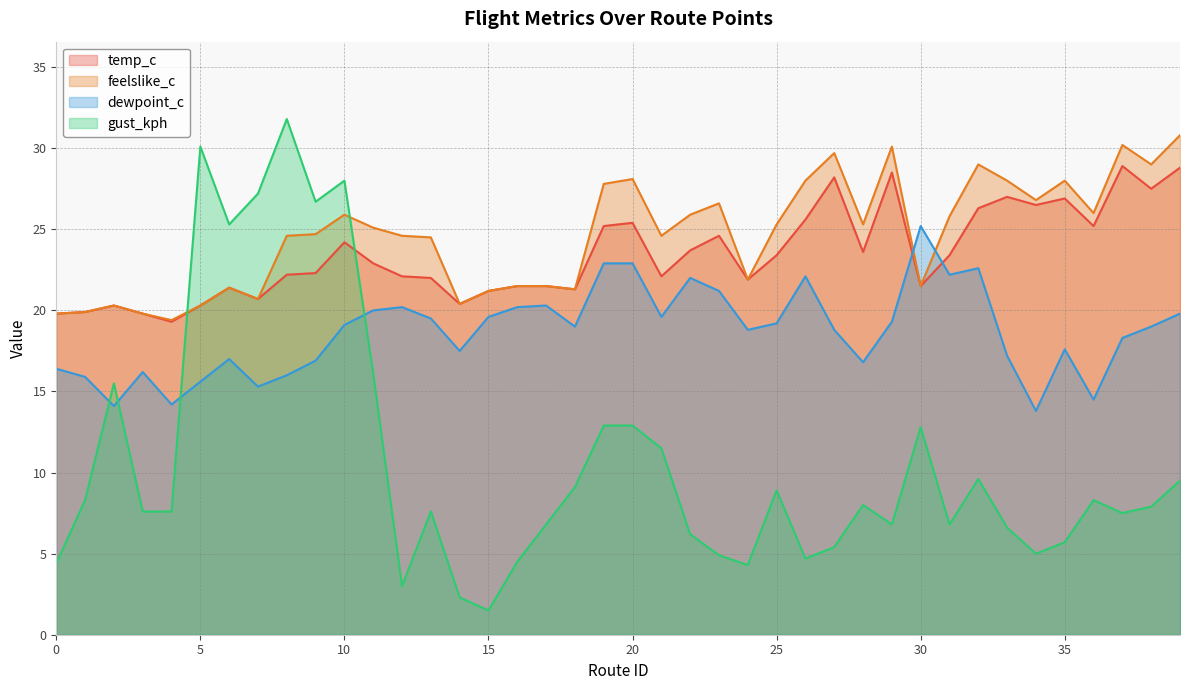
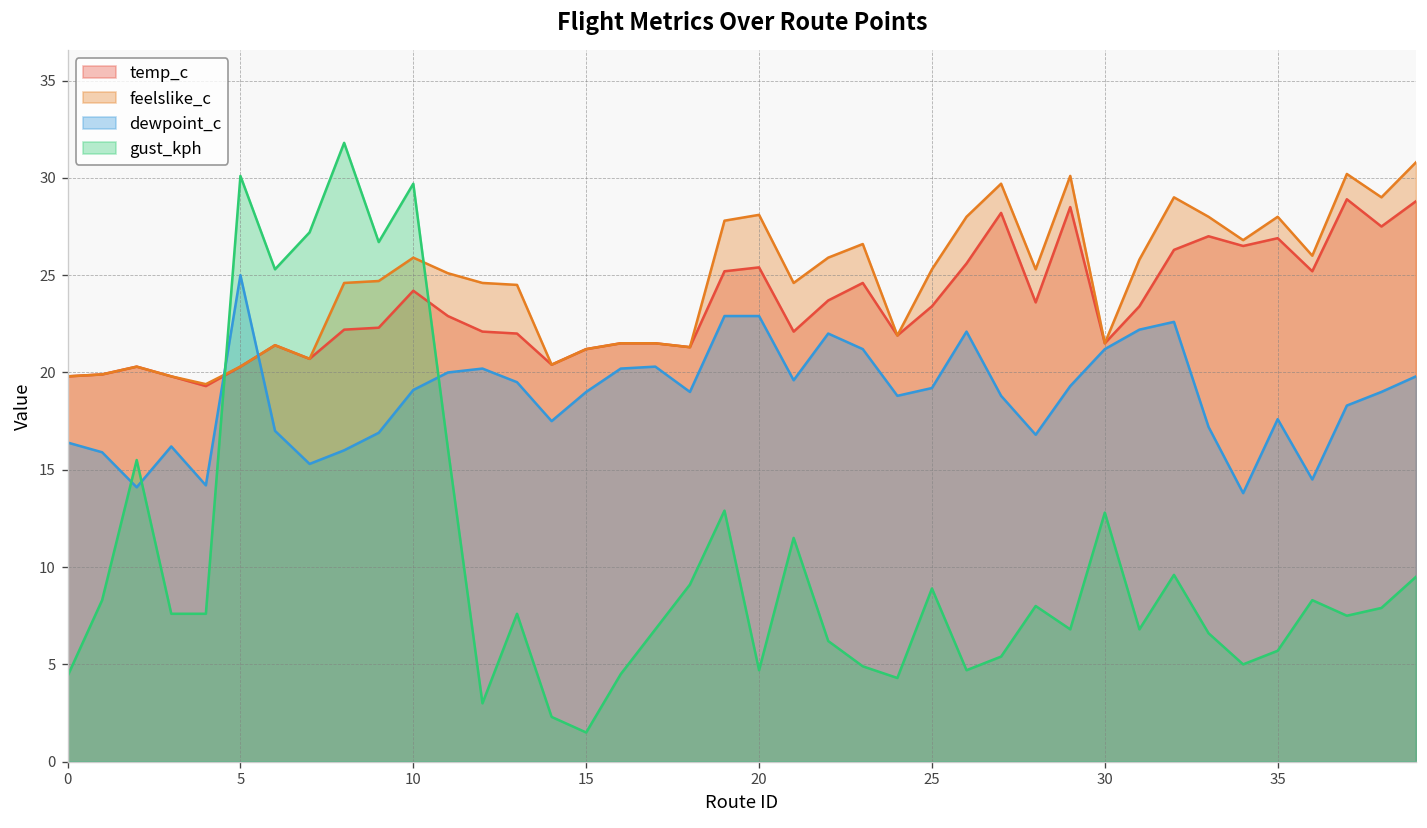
dewpoint_c, 5: 15.6 -> 25.0
gust_kph, 10: 28.0 -> 29.7
dewpoint_c, 15: 19.6 -> 19.0
gust_kph, 20: 12.9 -> 4.7
dewpoint_c, 30: 25.2 -> 21.2
